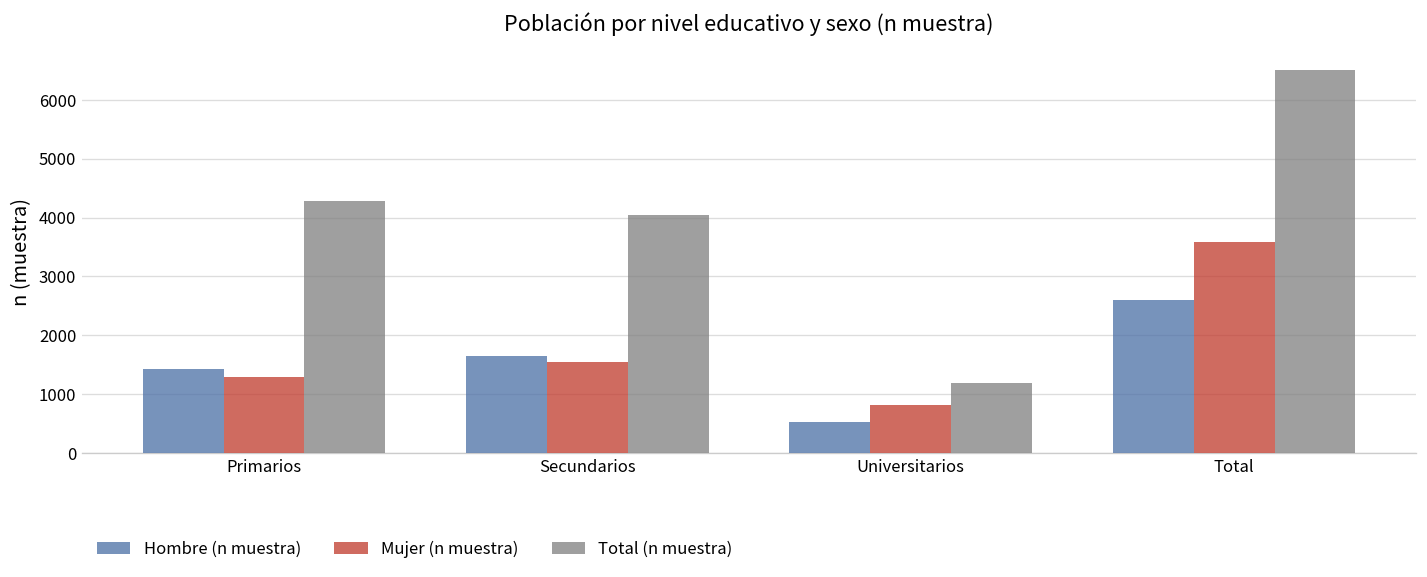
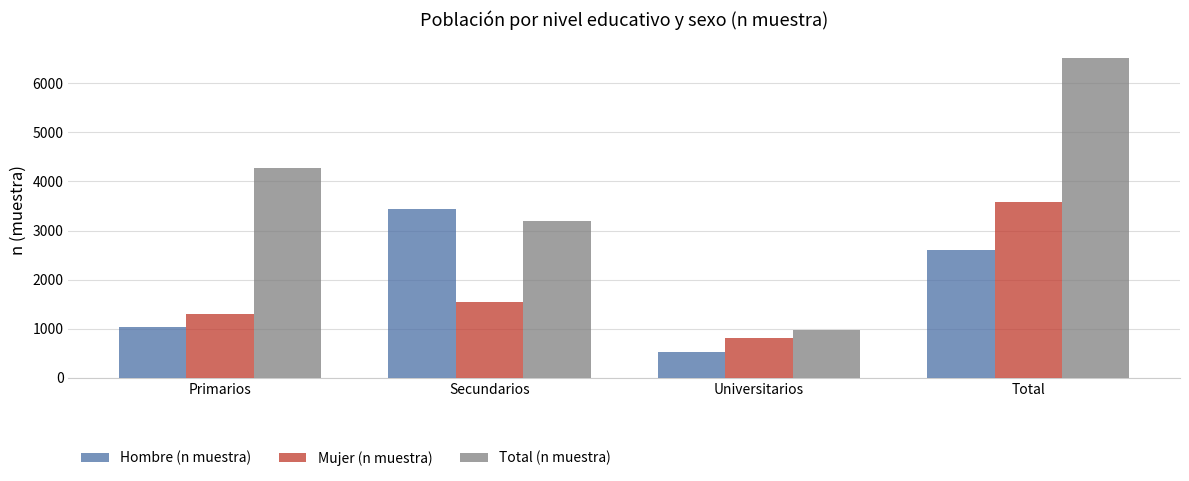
Hombre (n muestra), Primarios: 1400 -> 1000
Hombre (n muestra), Secundarios: 1600 -> 3400
Total (n muestra), Secundarios: 4100 -> 3200
Total (n muestra), Universitarios: 1200 -> 1000
